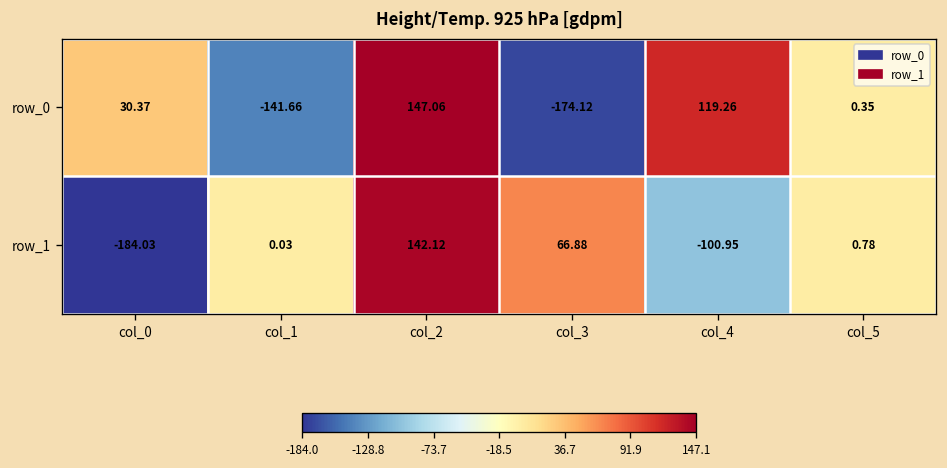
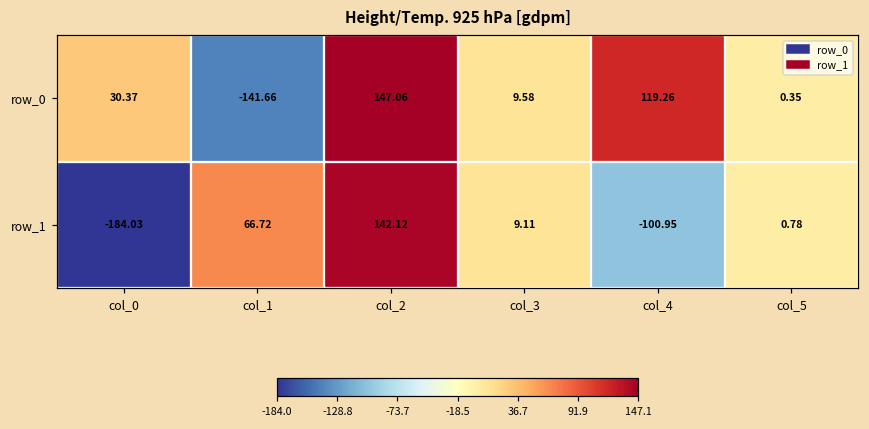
row_0, col_3: -174.12 -> 9.58
row_1, col_1: 0.03 -> 66.72
row_1, col_3: 66.88 -> 9.11
